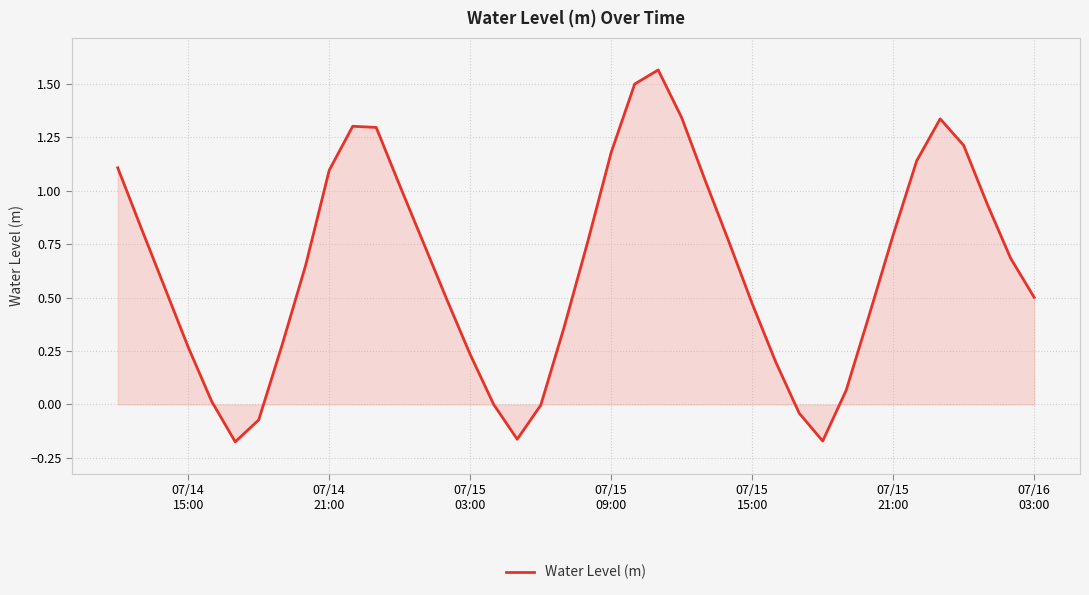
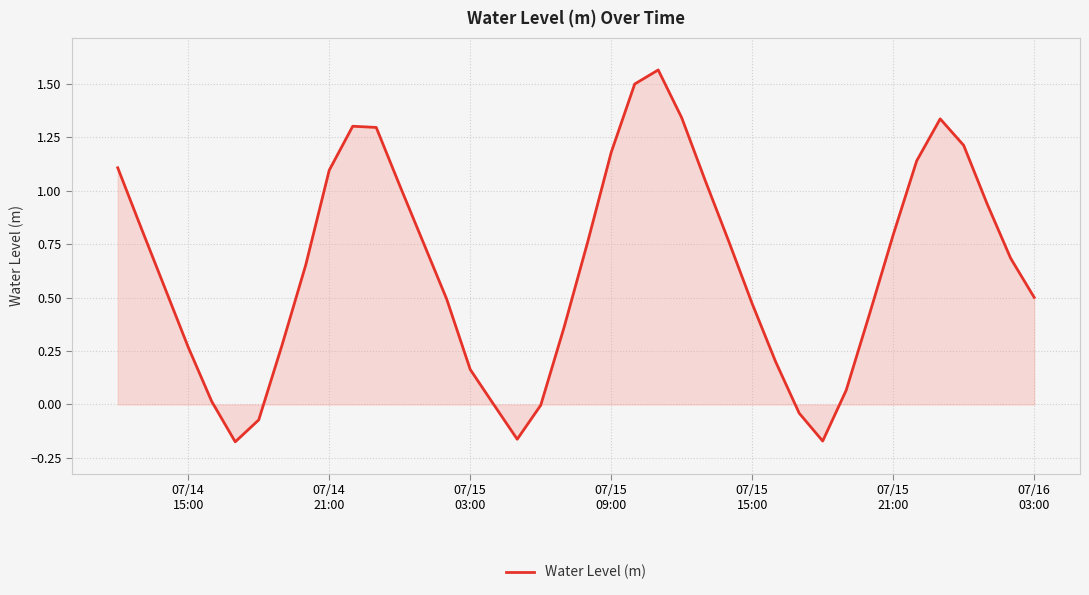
Water Level (m), 07/15 03:00: 0.23 -> 0.16
